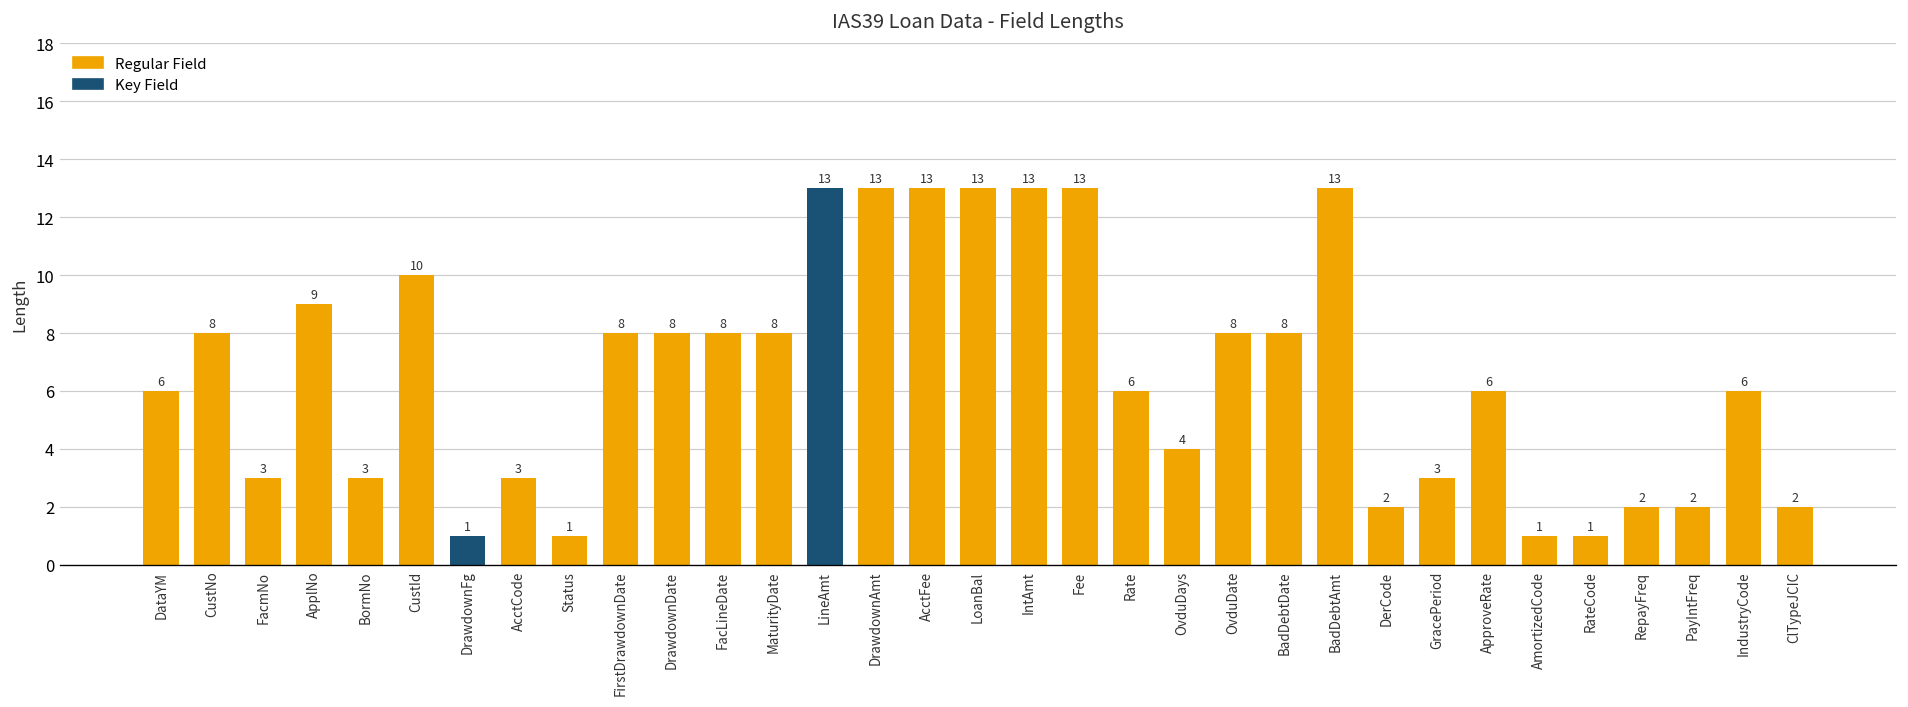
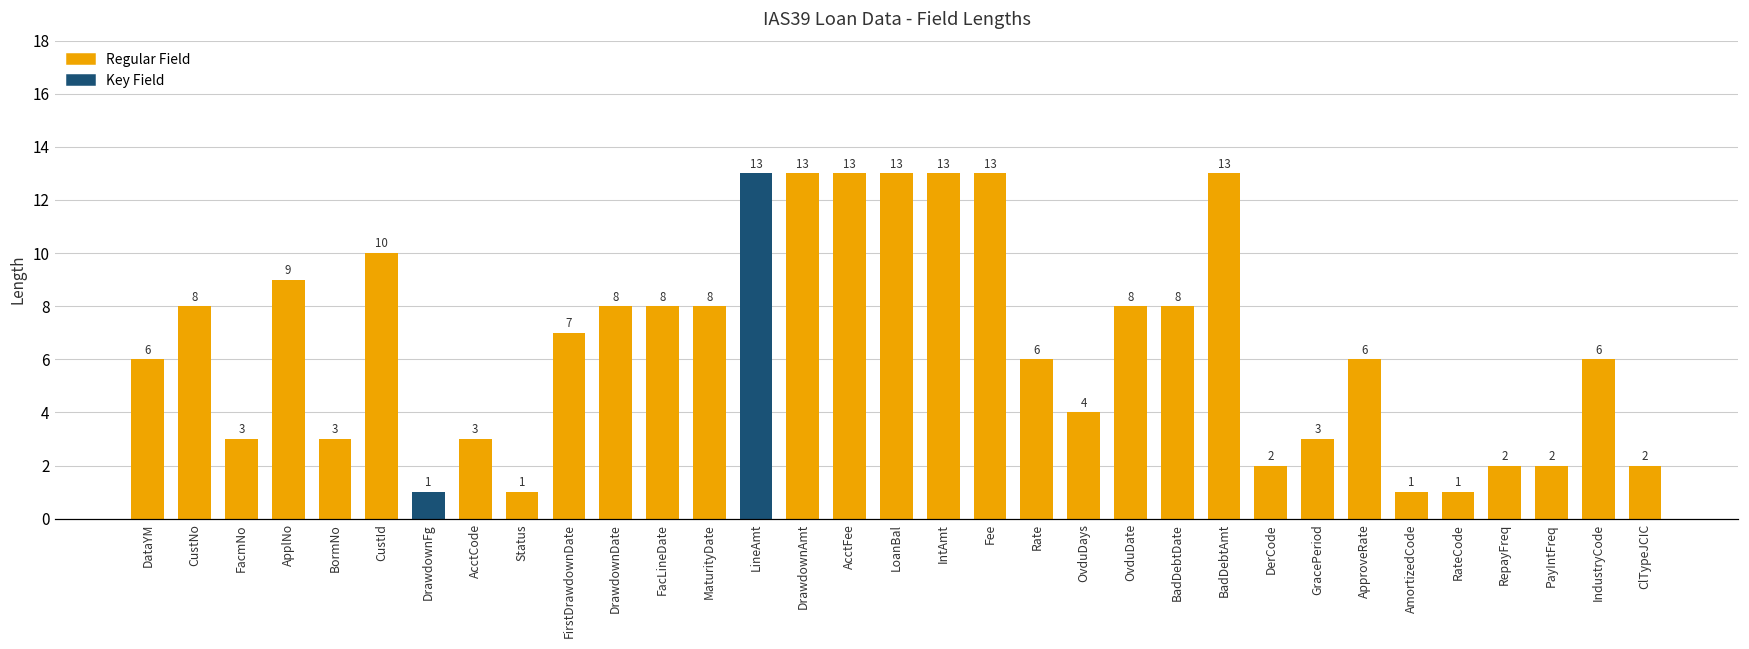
FirstDrawdownDate: 8 -> 7
